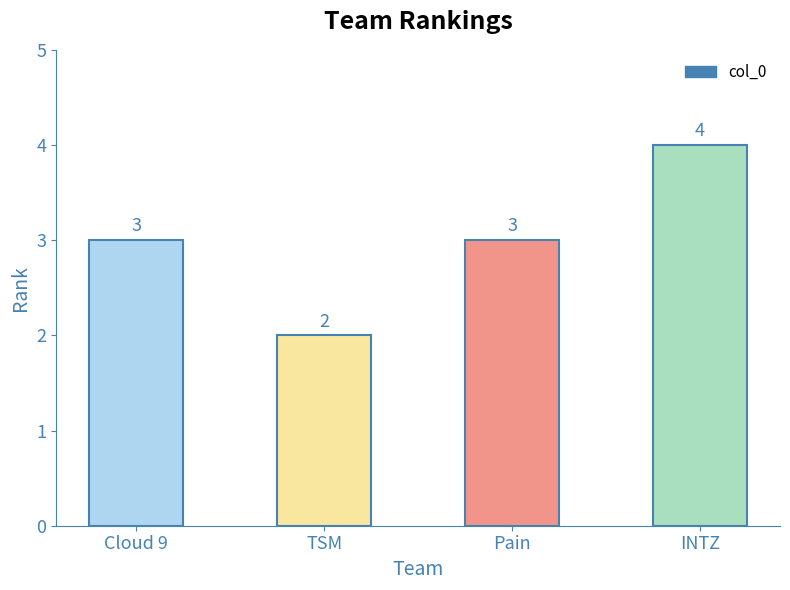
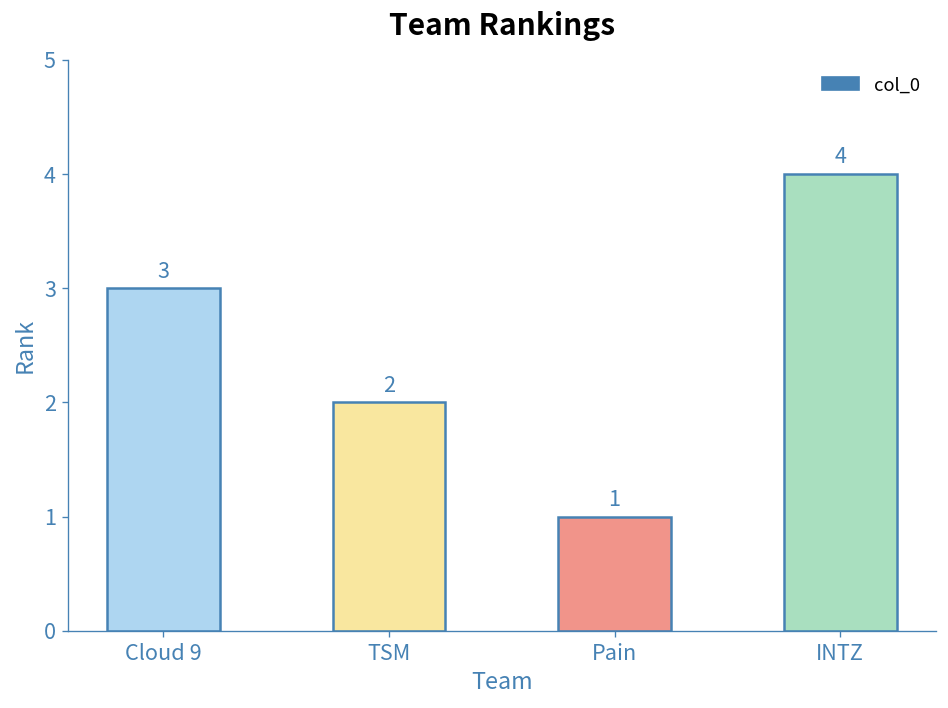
Pain: 3 -> 1
